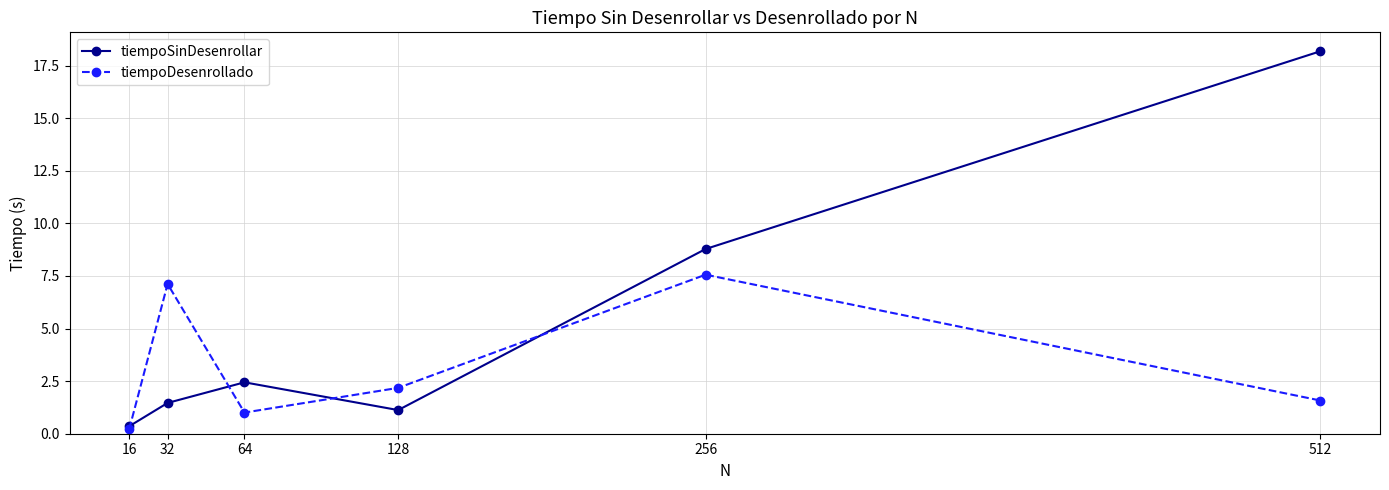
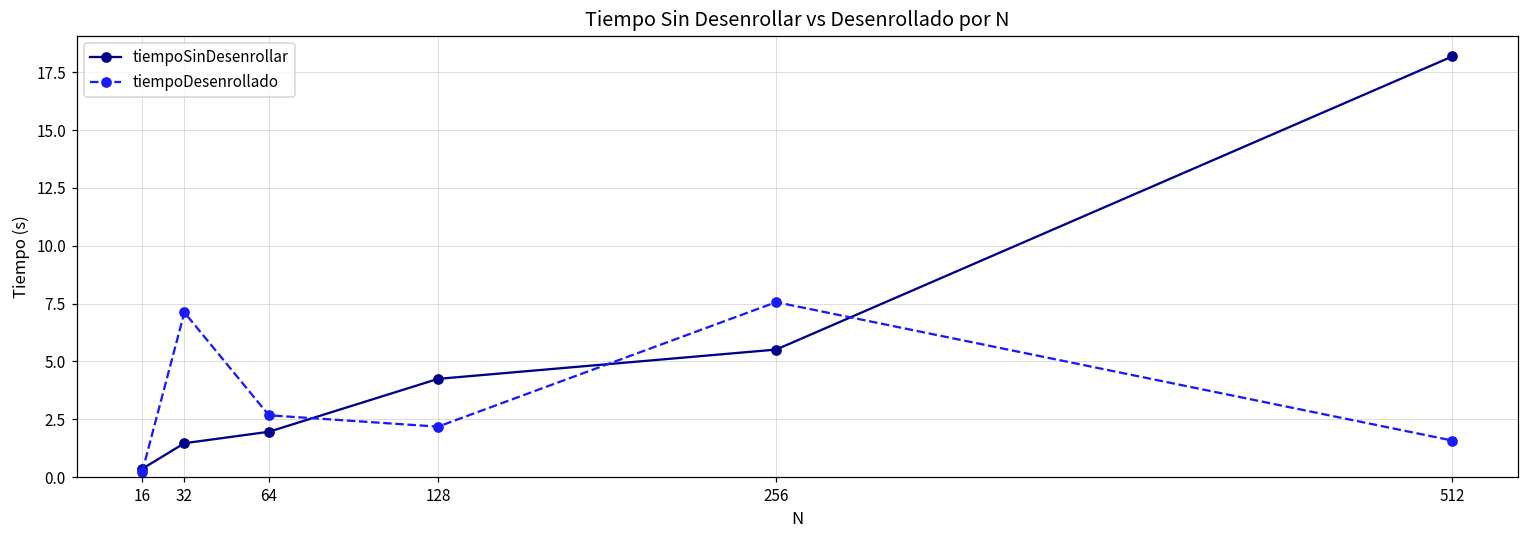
tiempoSinDesenrollar, 64: 2.4 -> 2.0
tiempoDesenrollado, 64: 1.0 -> 2.7
tiempoSinDesenrollar, 128: 1.1 -> 4.2
tiempoSinDesenrollar, 256: 8.8 -> 5.5
